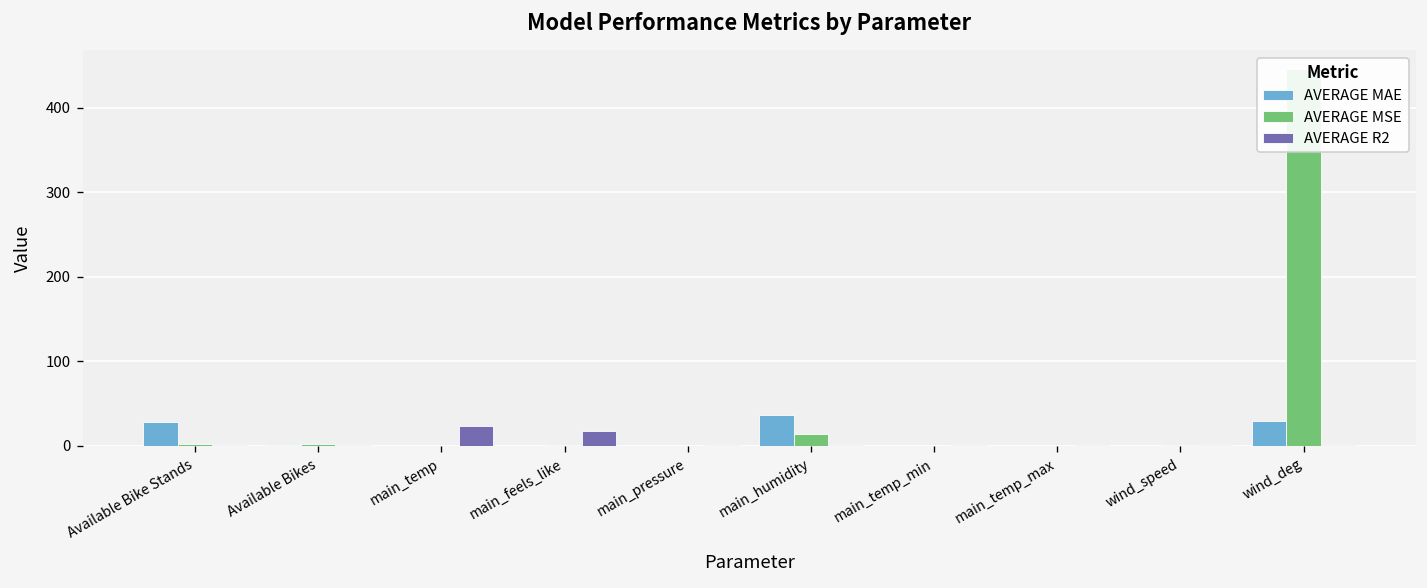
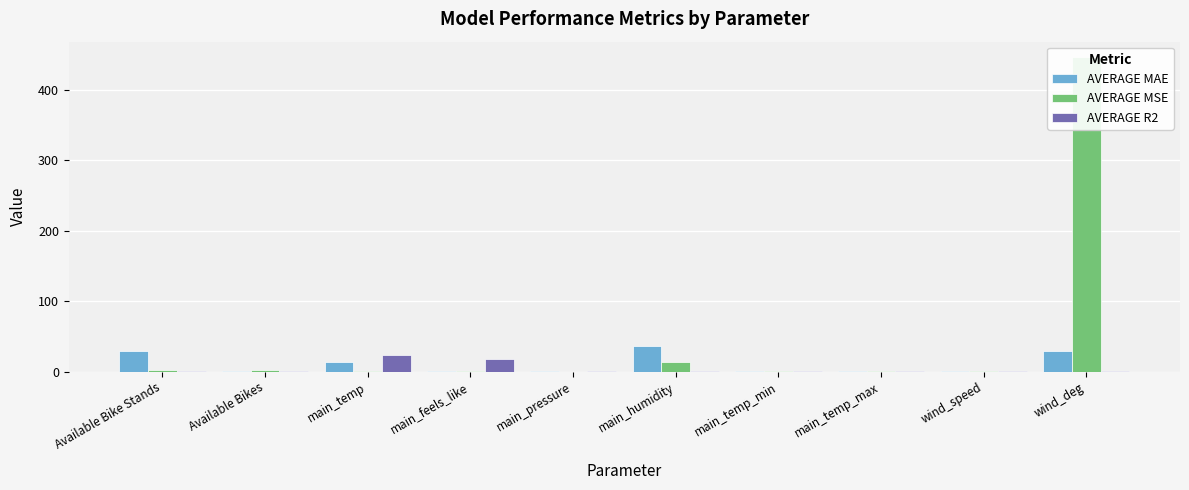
AVERAGE MAE, main_temp: 0 -> 10
